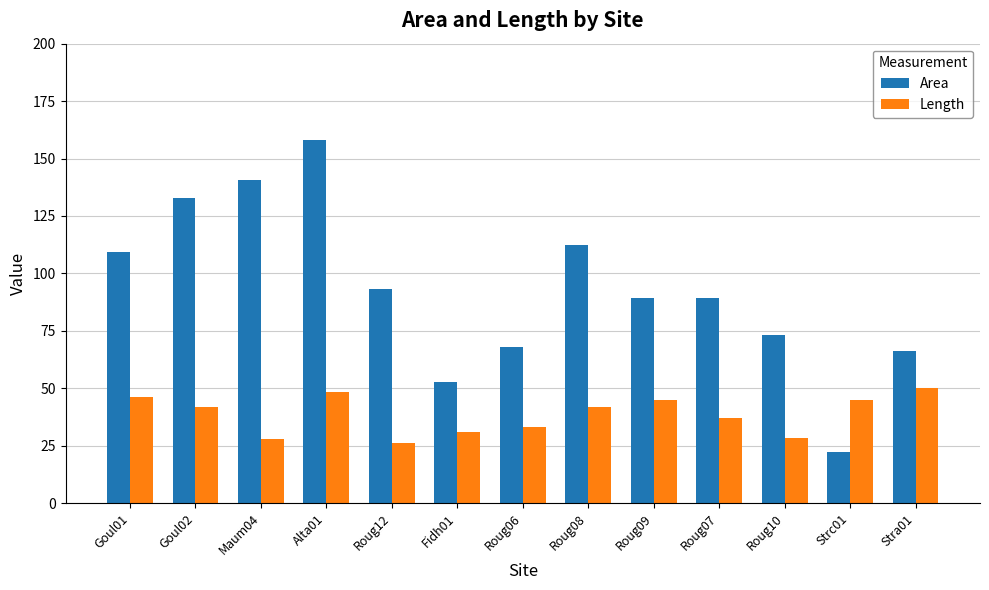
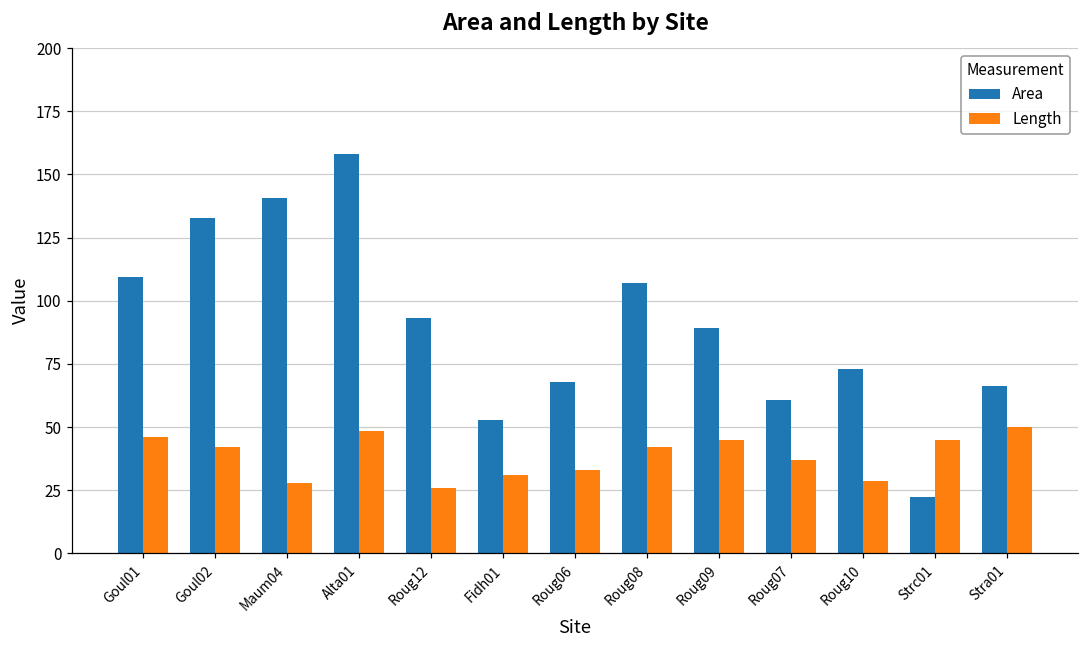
Area, Roug08: 112 -> 107
Area, Roug07: 89 -> 61
